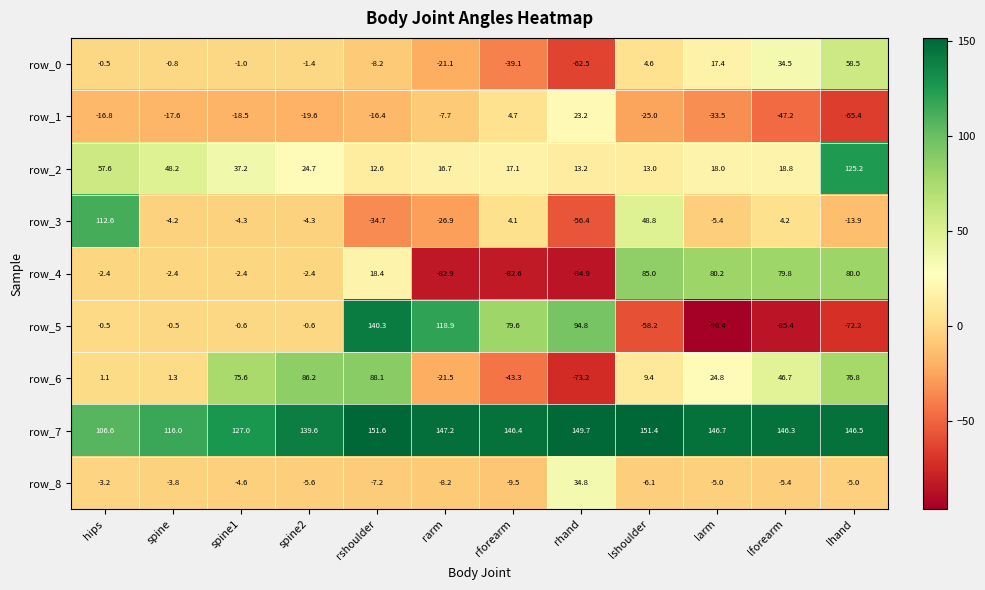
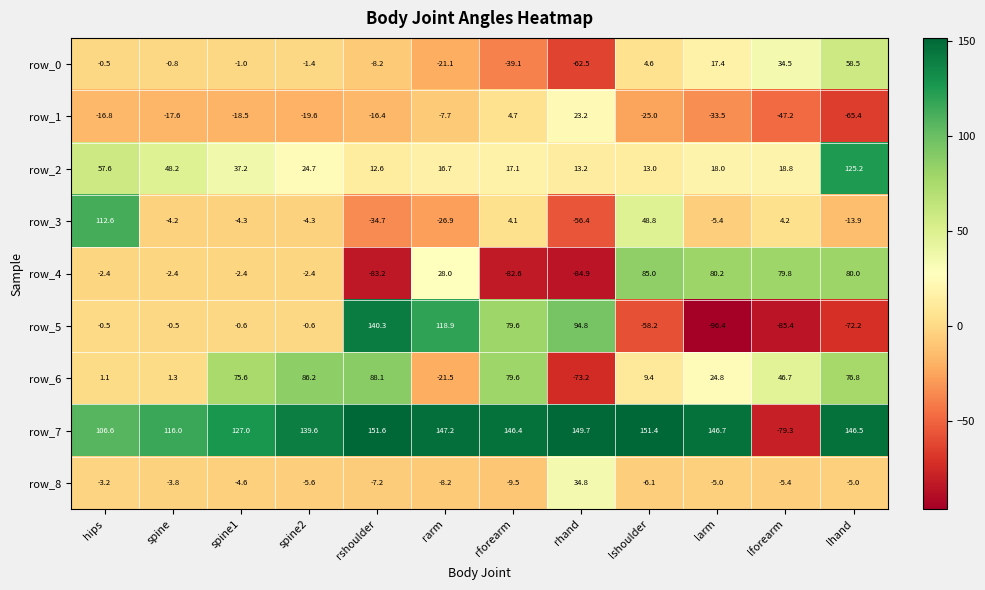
row_4, rshoulder: 18.4 -> -83.2
row_4, rarm: -82.9 -> 28.0
row_6, rforearm: -43.3 -> 79.6
row_7, lforearm: 146.3 -> -79.3
